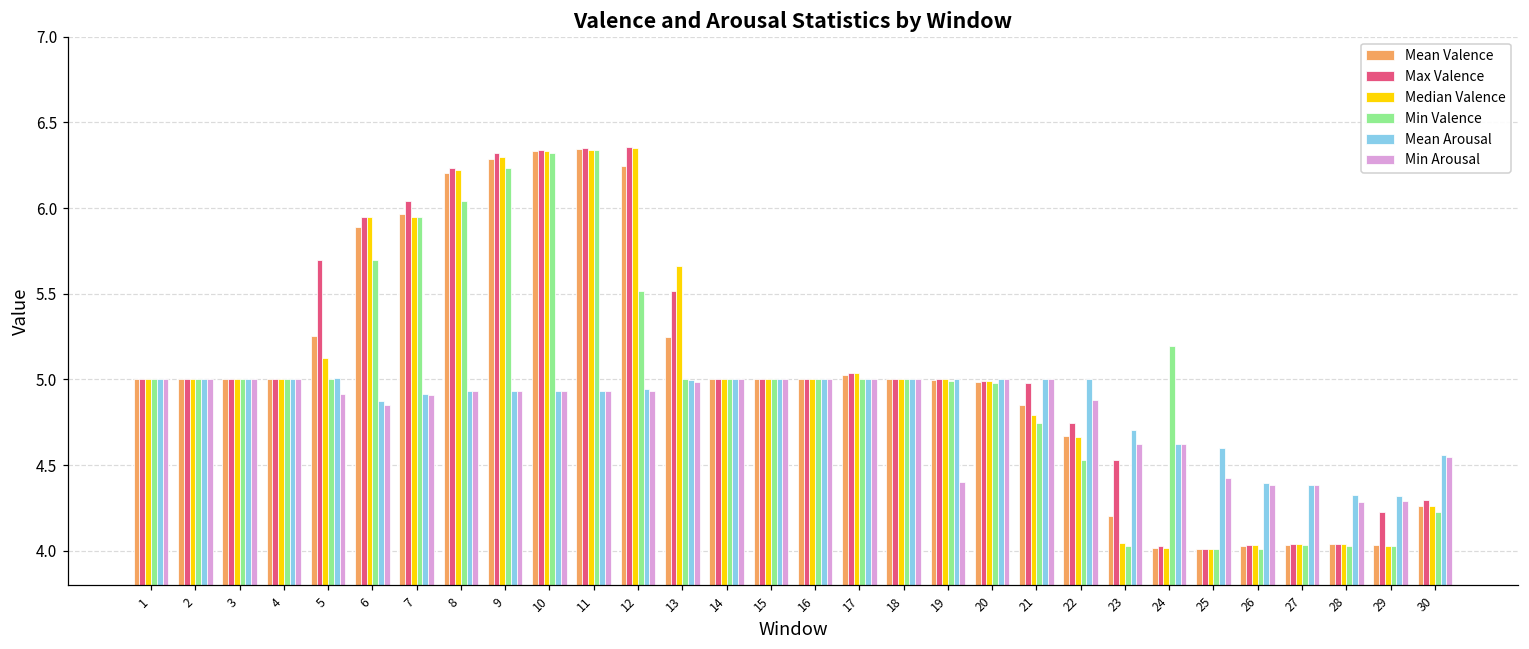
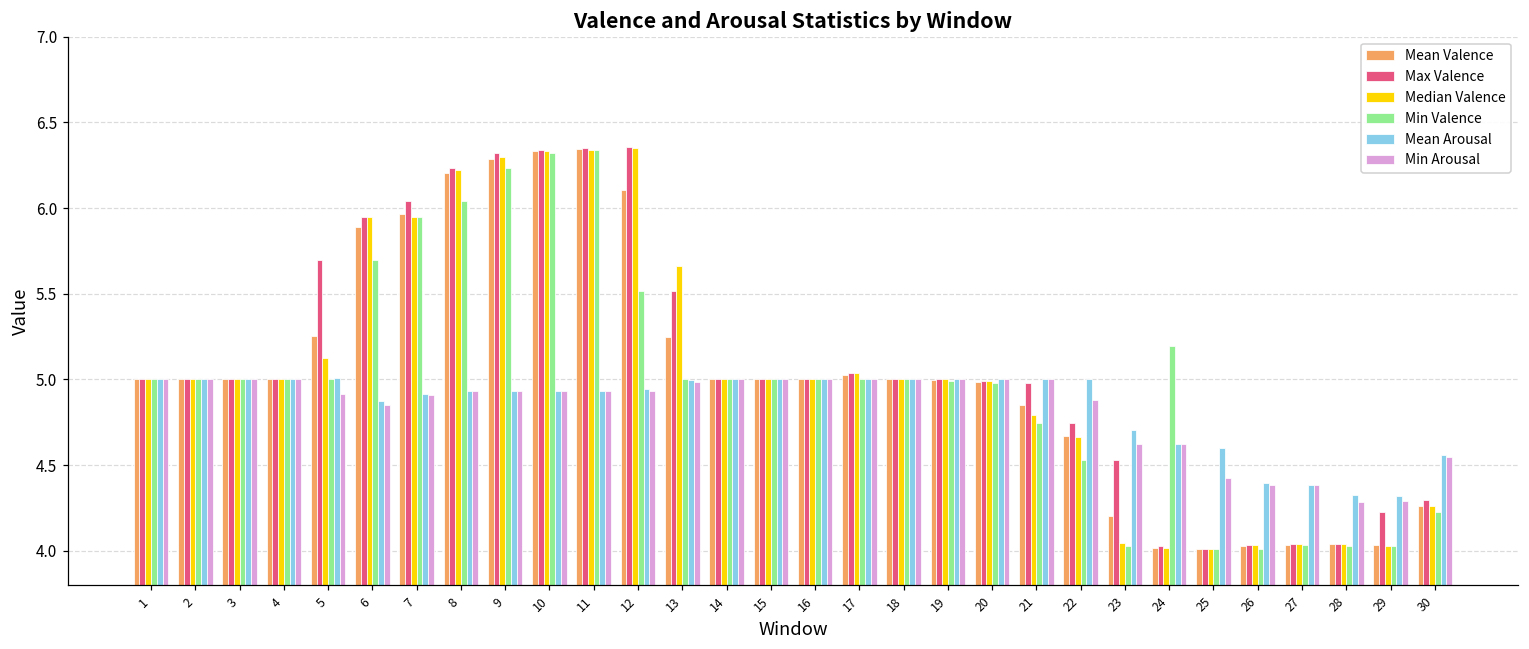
Mean Valence, 12: 6.25 -> 6.11
Min Arousal, 19: 4.4 -> 5.0
